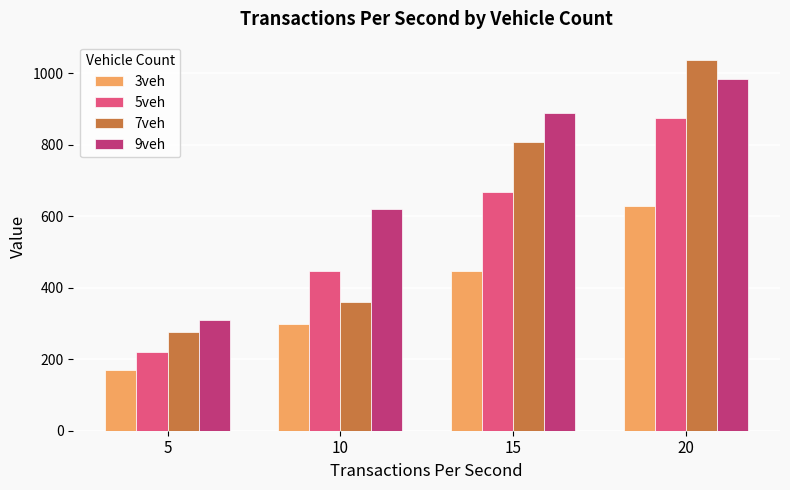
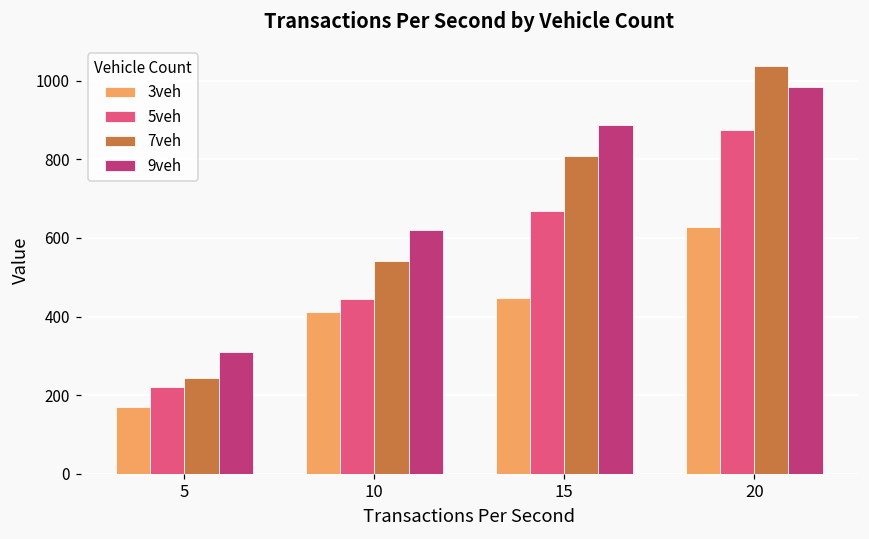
7veh, 5: 280 -> 240
3veh, 10: 300 -> 410
7veh, 10: 360 -> 540
